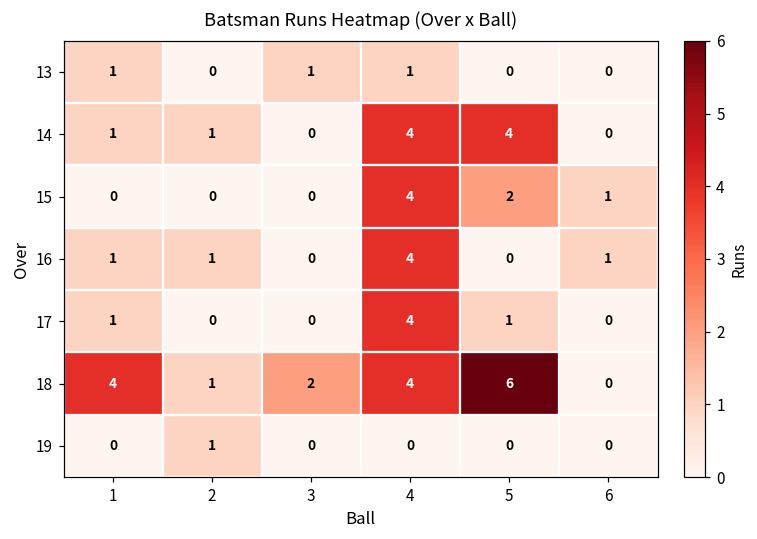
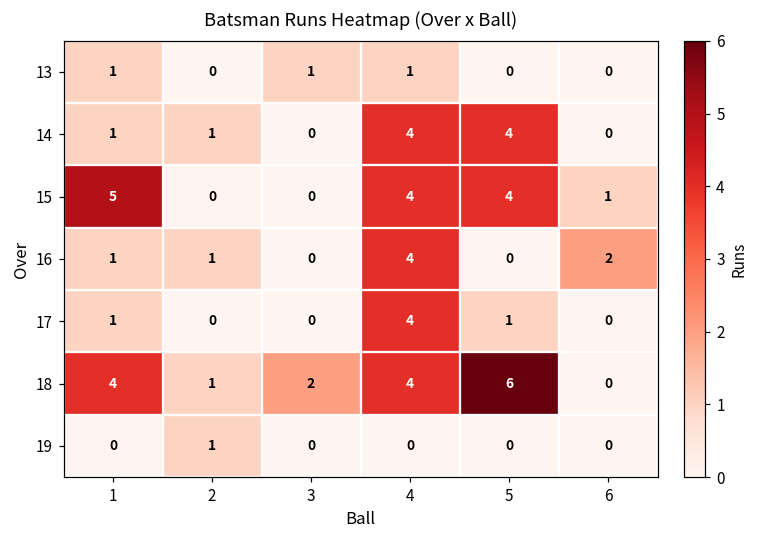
15, 1: 0 -> 5
15, 5: 2 -> 4
16, 6: 1 -> 2
